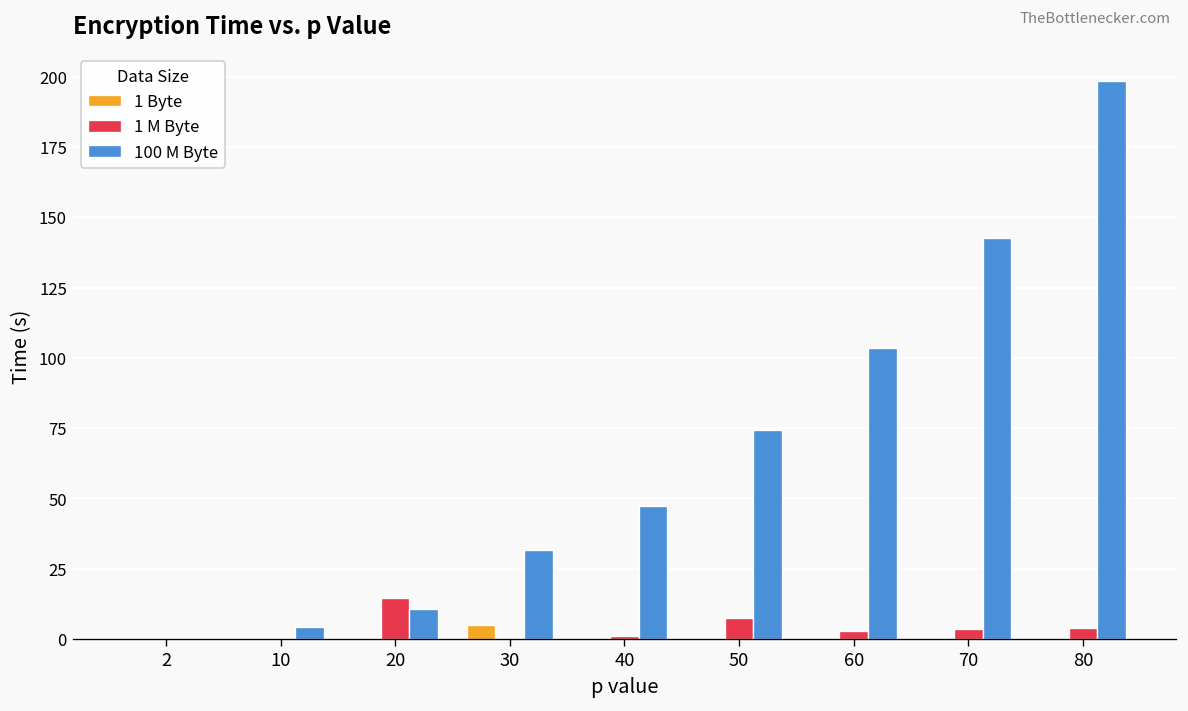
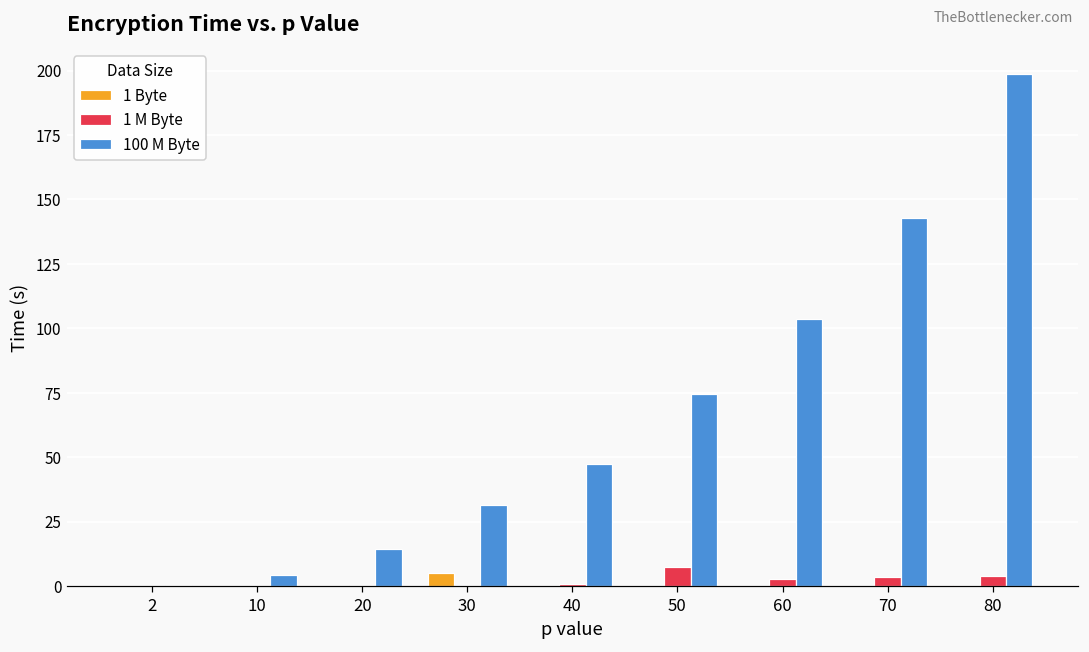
1 M Byte, 20: 15 -> 0
100 M Byte, 20: 11 -> 15
